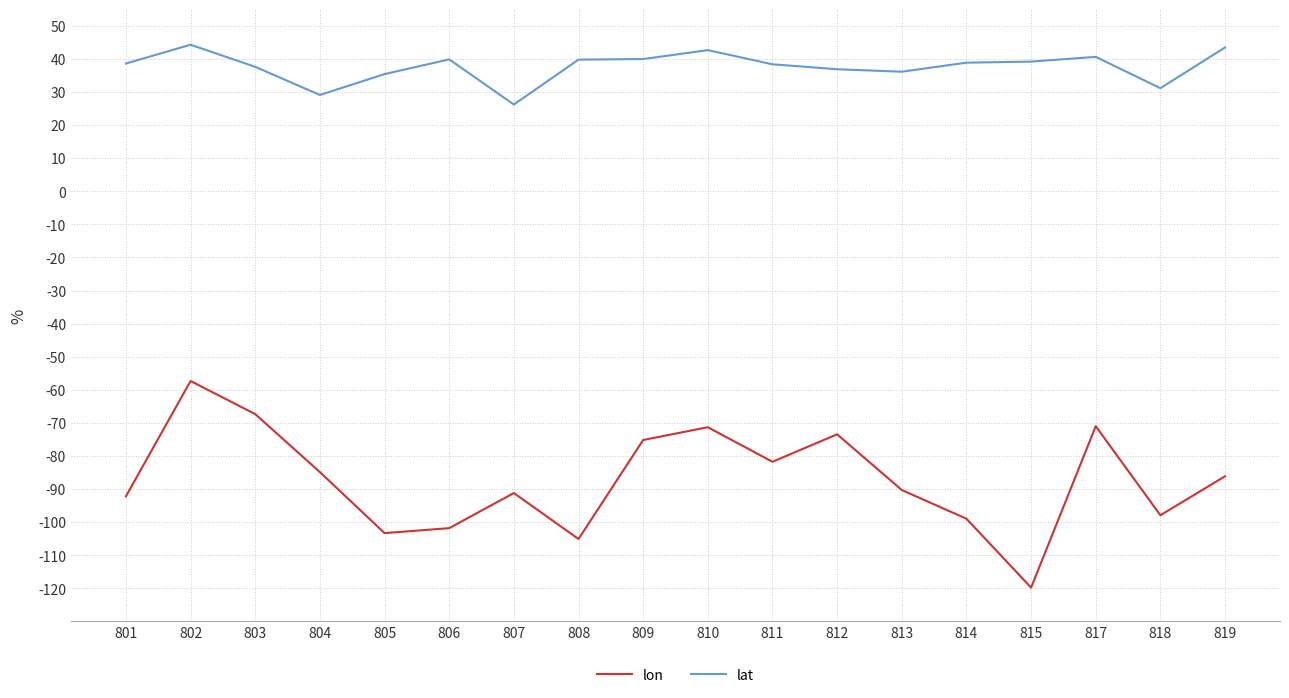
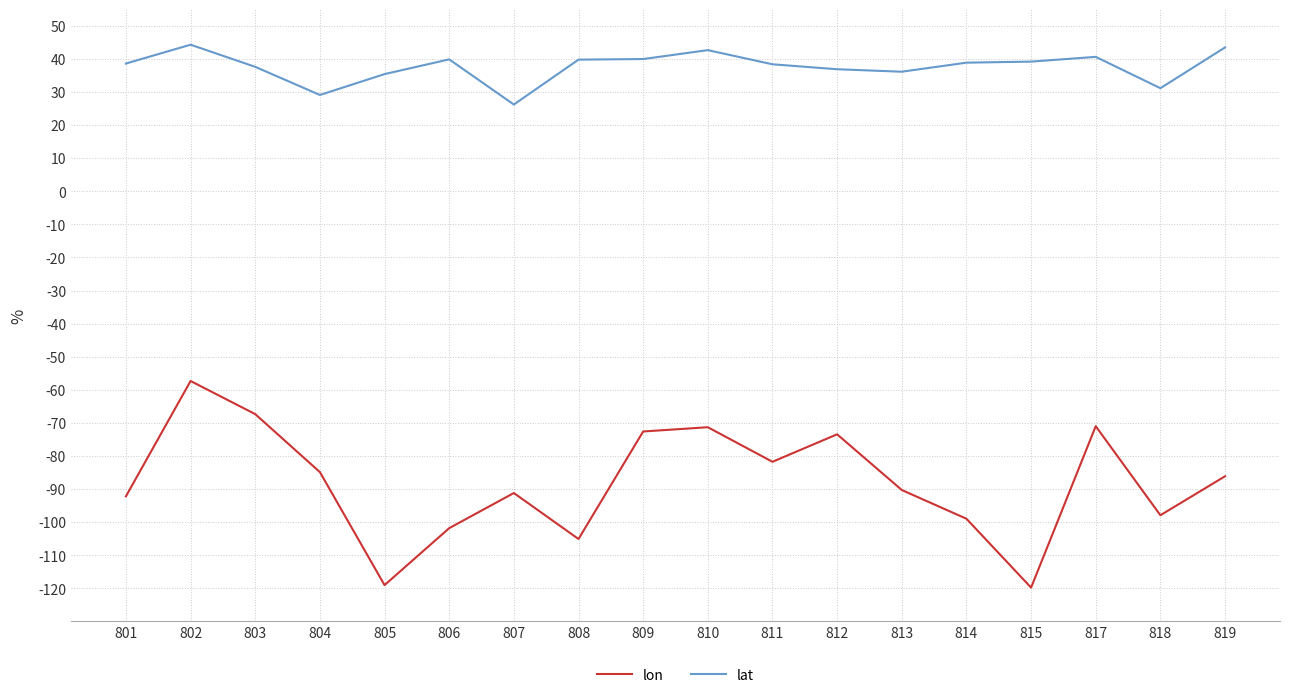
lon, 805: -103 -> -119
lon, 809: -75 -> -73
